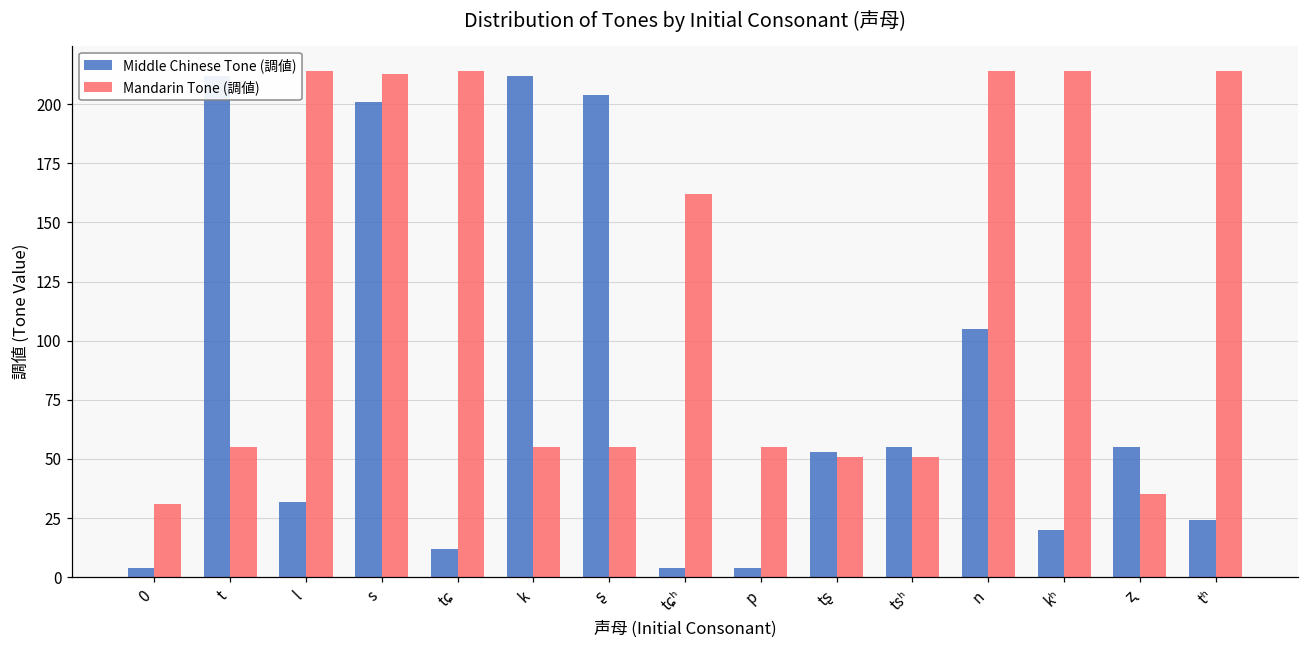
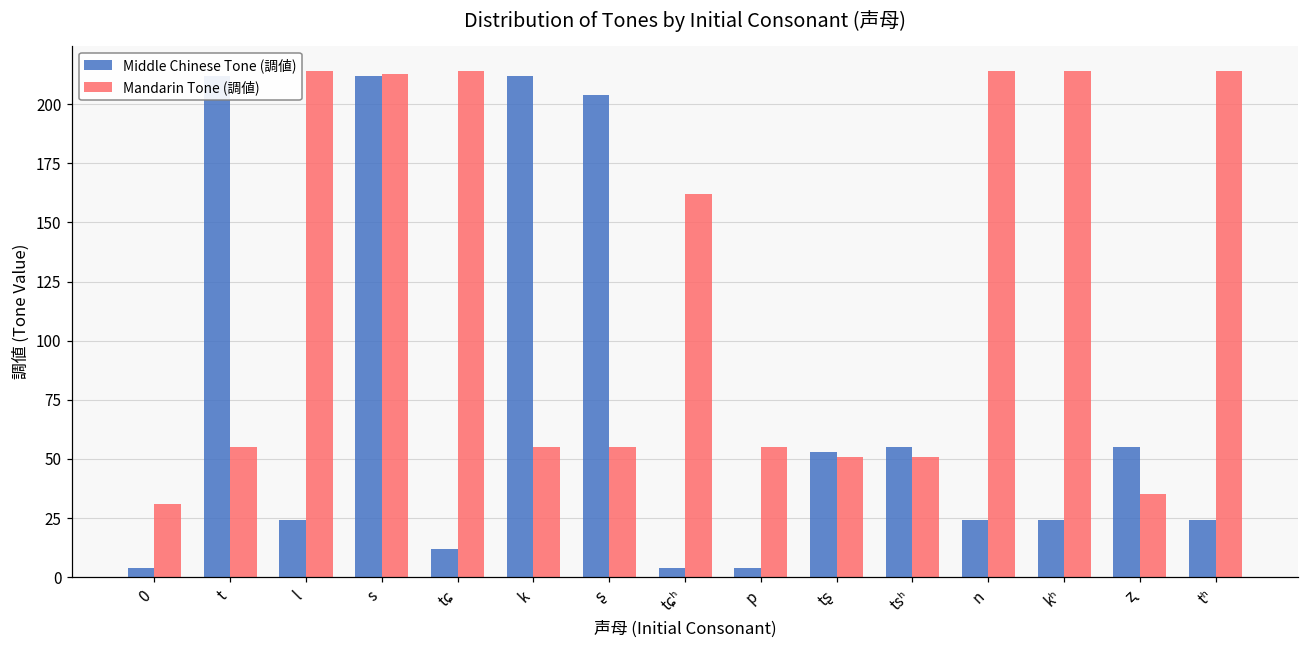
Middle Chinese Tone (調値), l: 32 -> 24
Middle Chinese Tone (調値), s: 201 -> 212
Middle Chinese Tone (調値), n: 105 -> 24
Middle Chinese Tone (調値), kʰ: 20 -> 24
